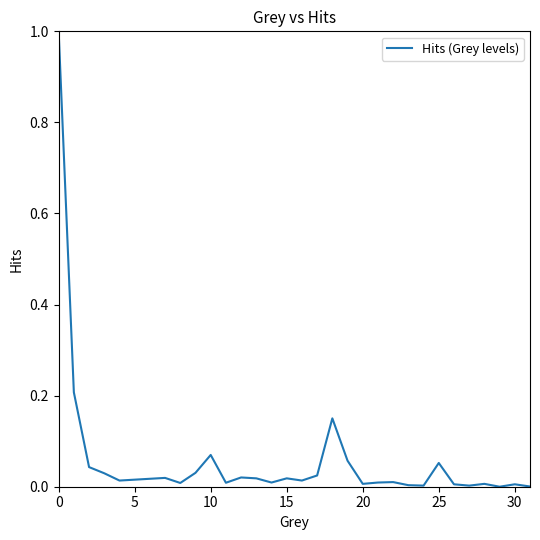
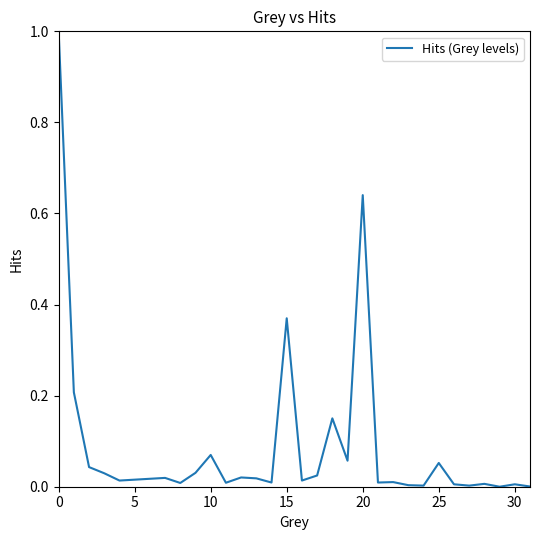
15: 0.02 -> 0.37
20: 0.01 -> 0.64
